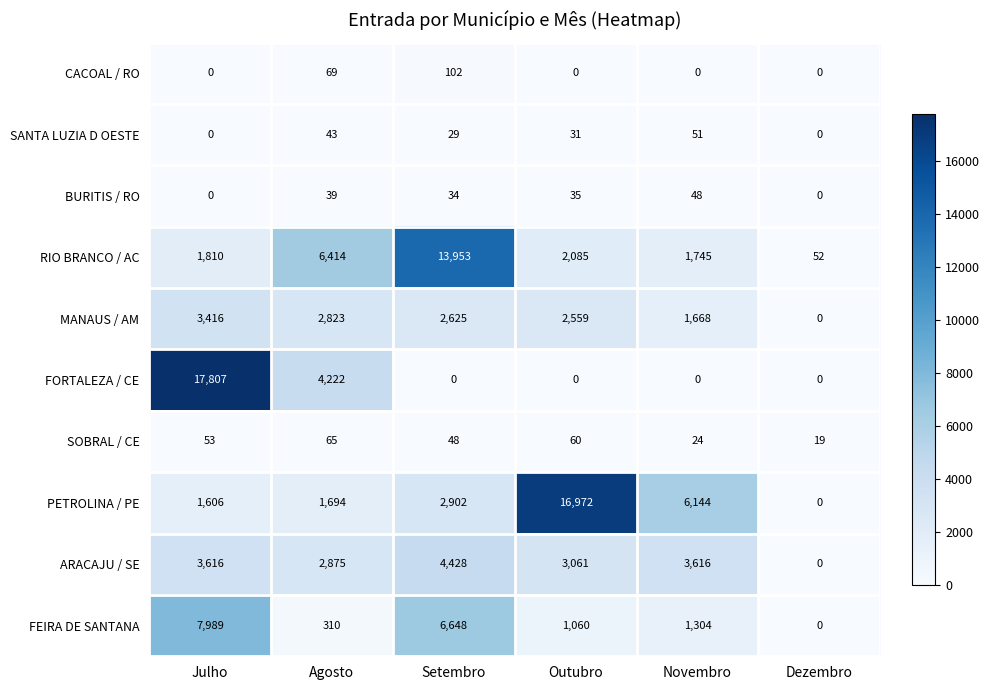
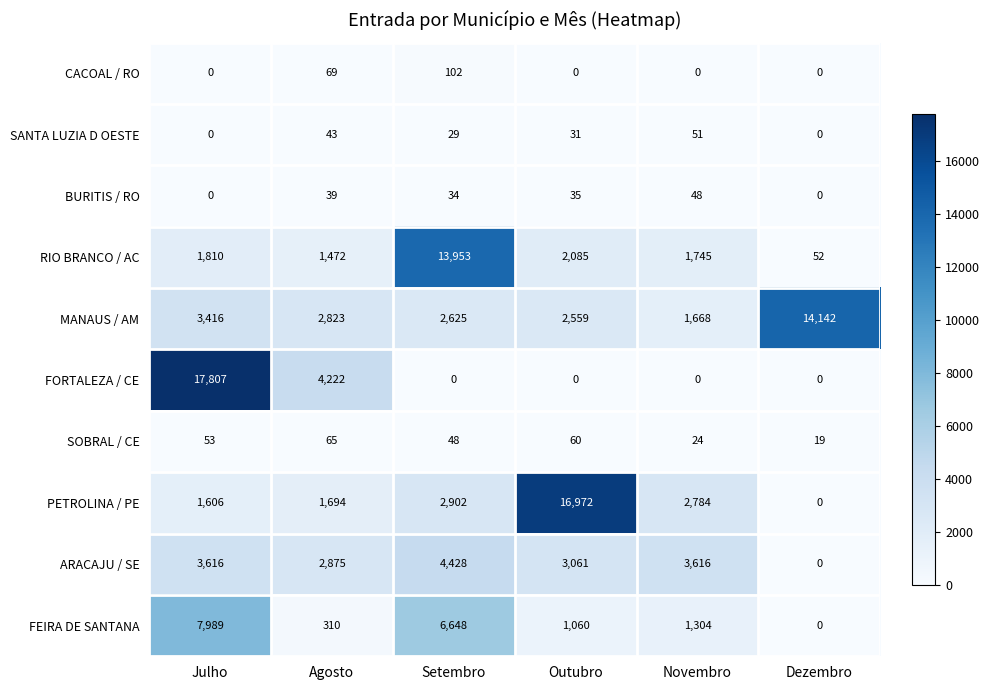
RIO BRANCO / AC, Agosto: 6,414 -> 1,472
MANAUS / AM, Dezembro: 0 -> 14,142
PETROLINA / PE, Novembro: 6,144 -> 2,784
